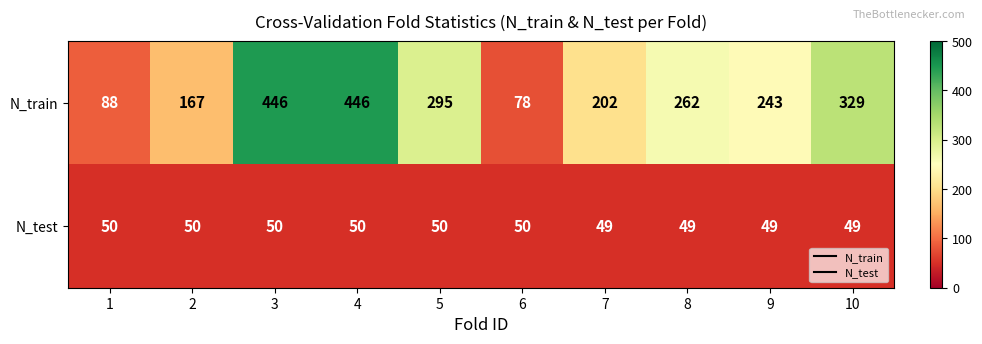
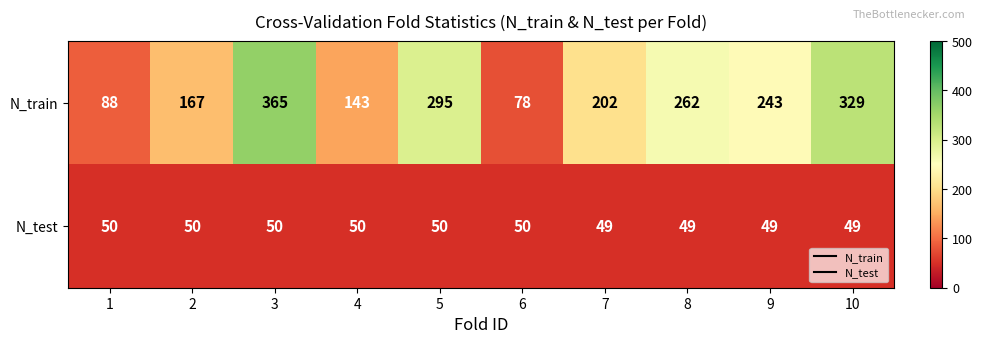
N_train, 3: 446 -> 365
N_train, 4: 446 -> 143
